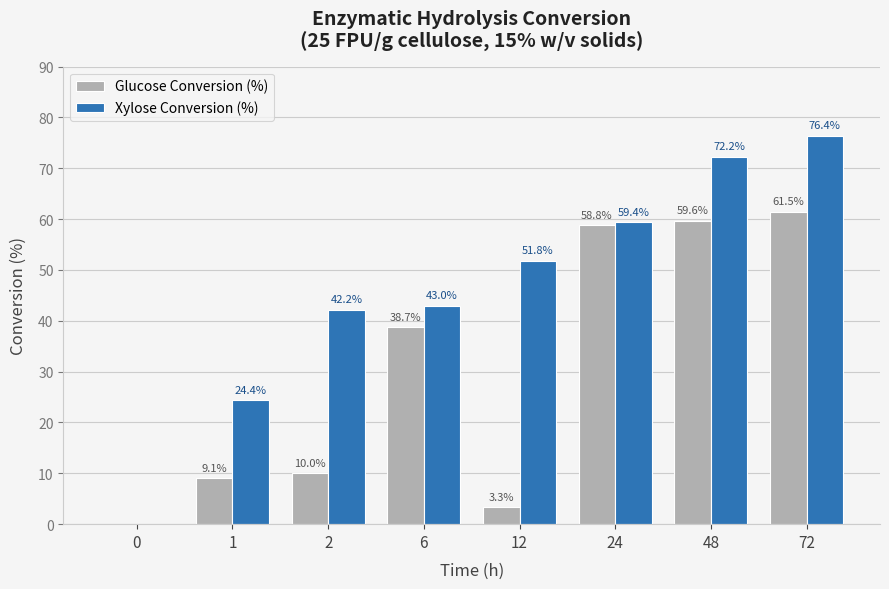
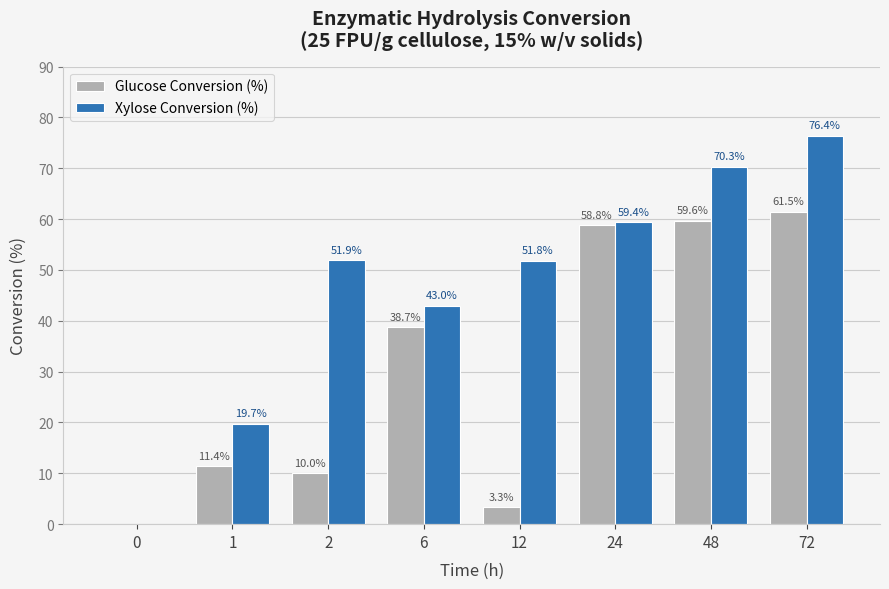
Glucose Conversion (%), 1: 9.1% -> 11.4%
Xylose Conversion (%), 1: 24.4% -> 19.7%
Xylose Conversion (%), 2: 42.2% -> 51.9%
Xylose Conversion (%), 48: 72.2% -> 70.3%
